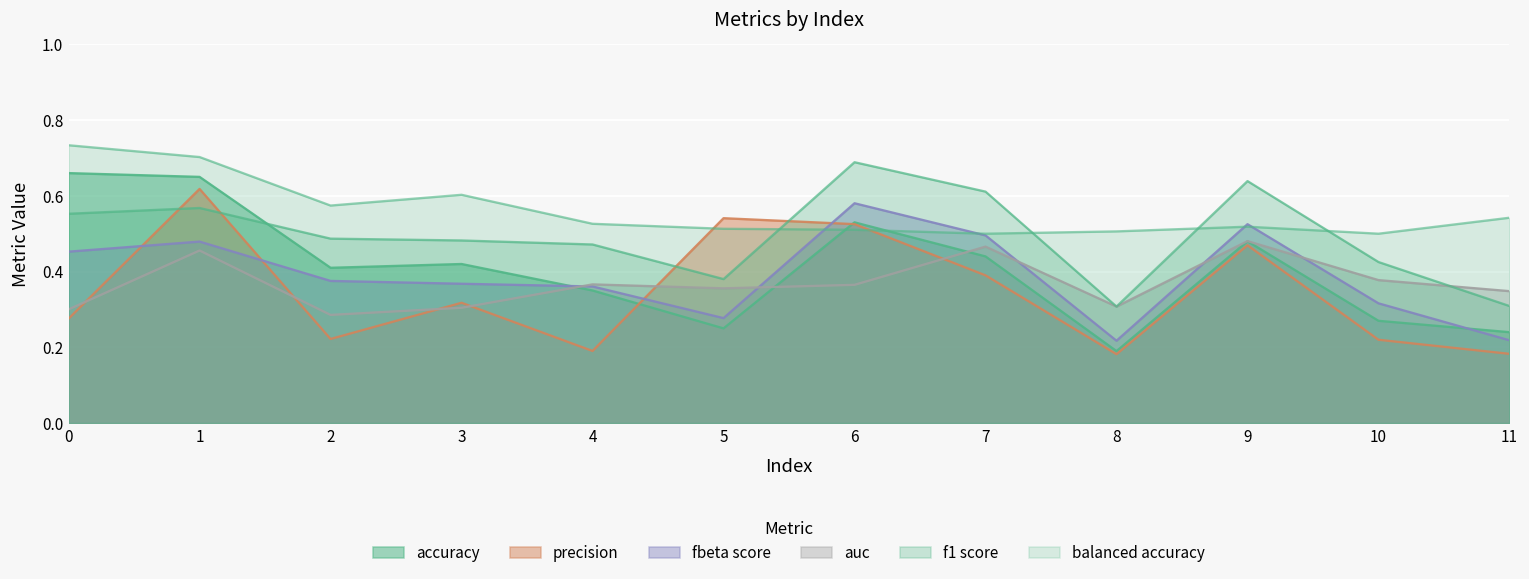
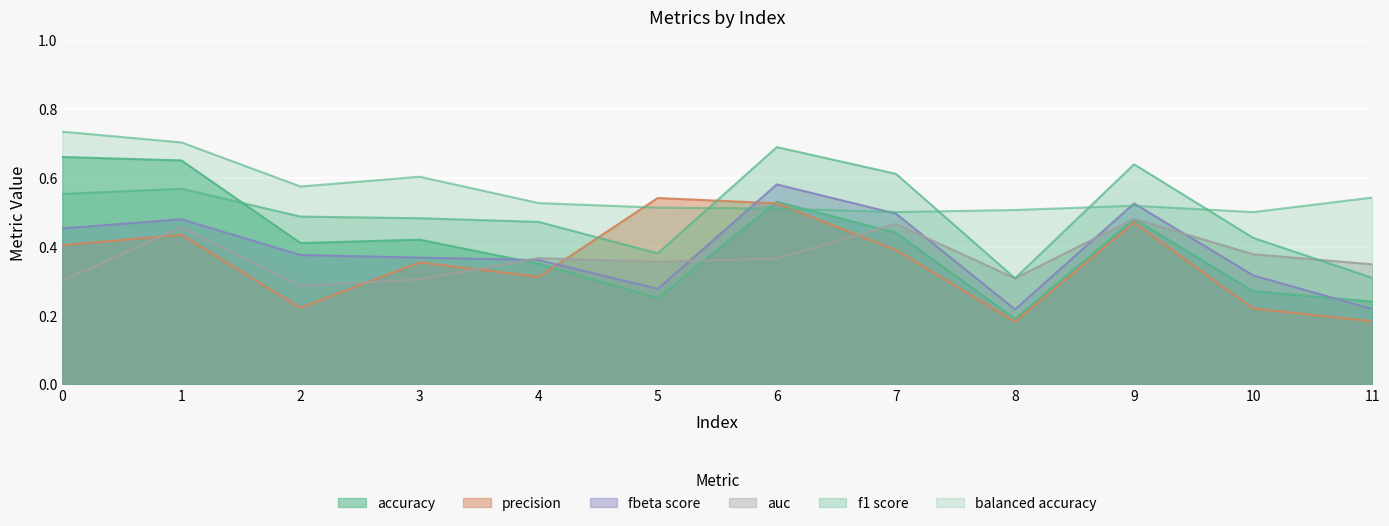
precision, 0: 0.28 -> 0.40
precision, 1: 0.62 -> 0.43
precision, 3: 0.32 -> 0.35
precision, 4: 0.19 -> 0.31
